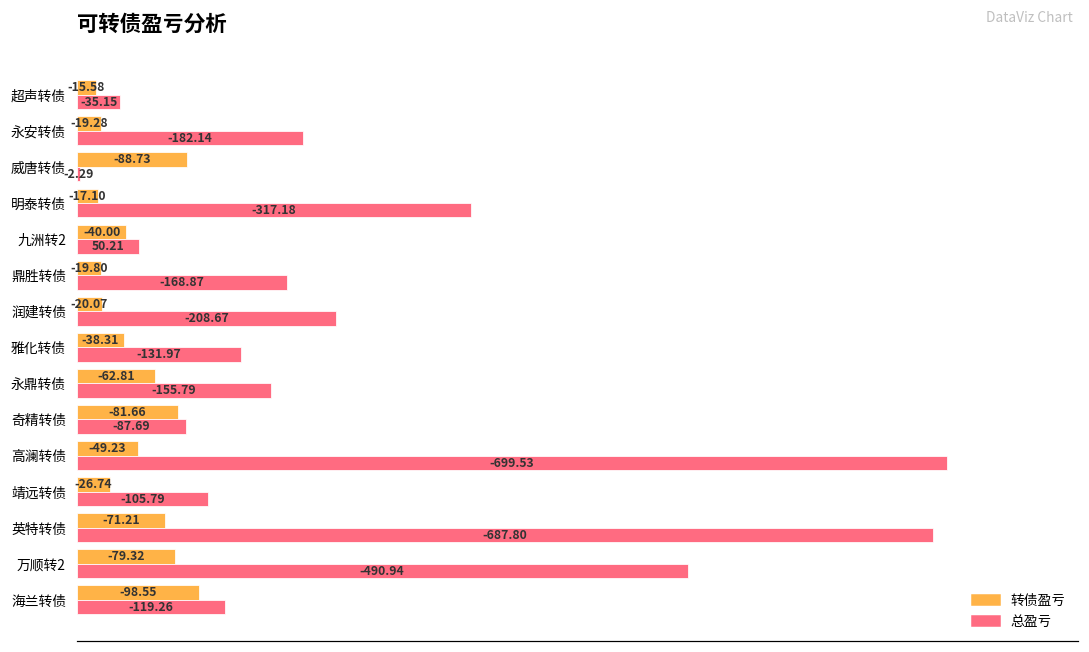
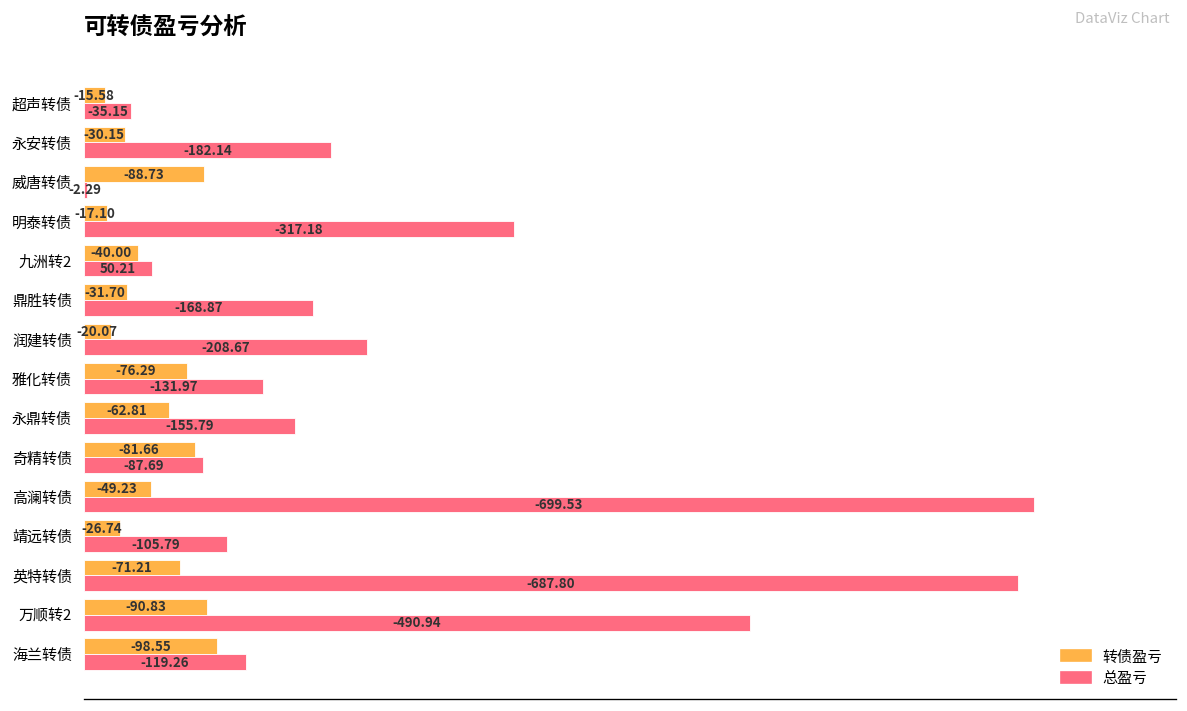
转债盈亏, 永安转债: -19.28 -> -30.15
转债盈亏, 鼎胜转债: -19.80 -> -31.70
转债盈亏, 雅化转债: -38.31 -> -76.29
转债盈亏, 万顺转2: -79.32 -> -90.83
